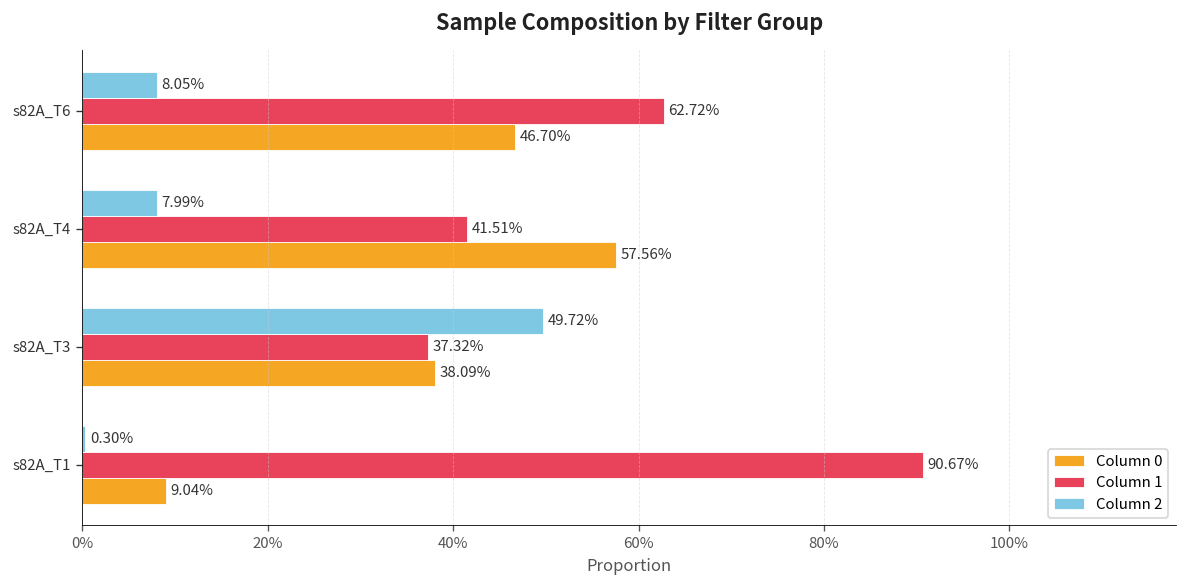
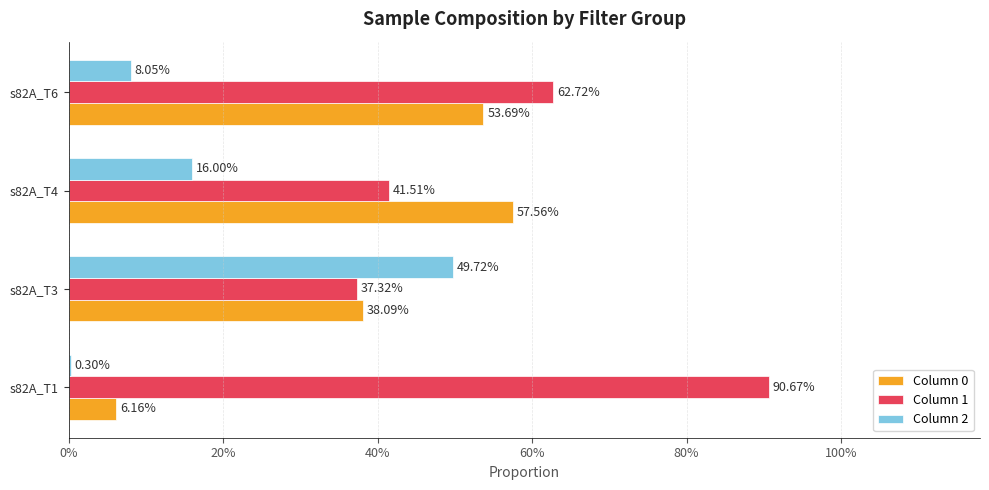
Column 0, s82A_T6: 46.70% -> 53.69%
Column 2, s82A_T4: 7.99% -> 16.00%
Column 0, s82A_T1: 9.04% -> 6.16%
